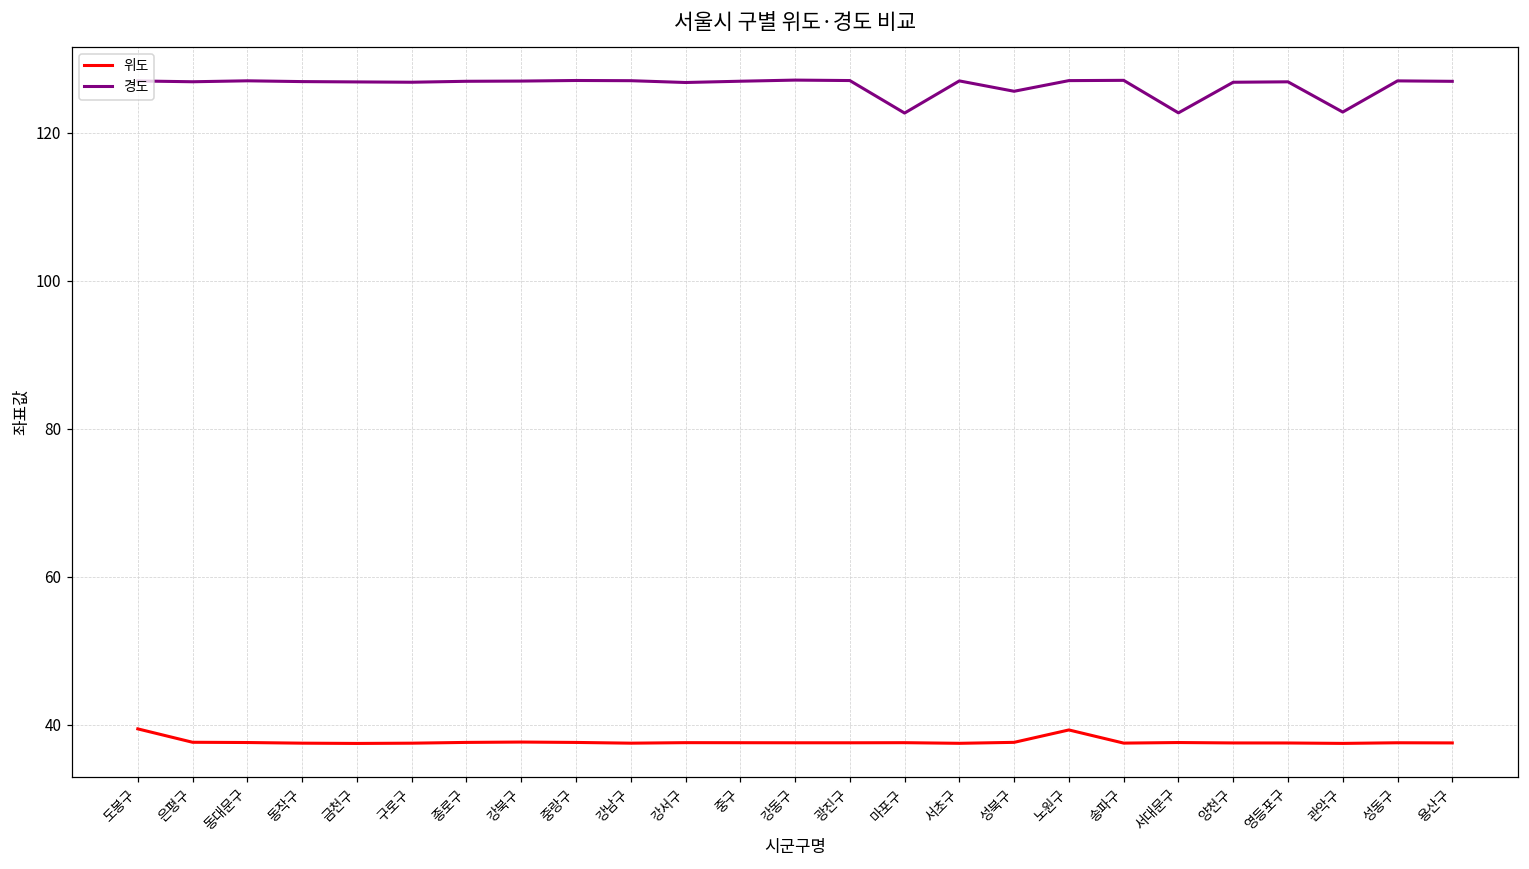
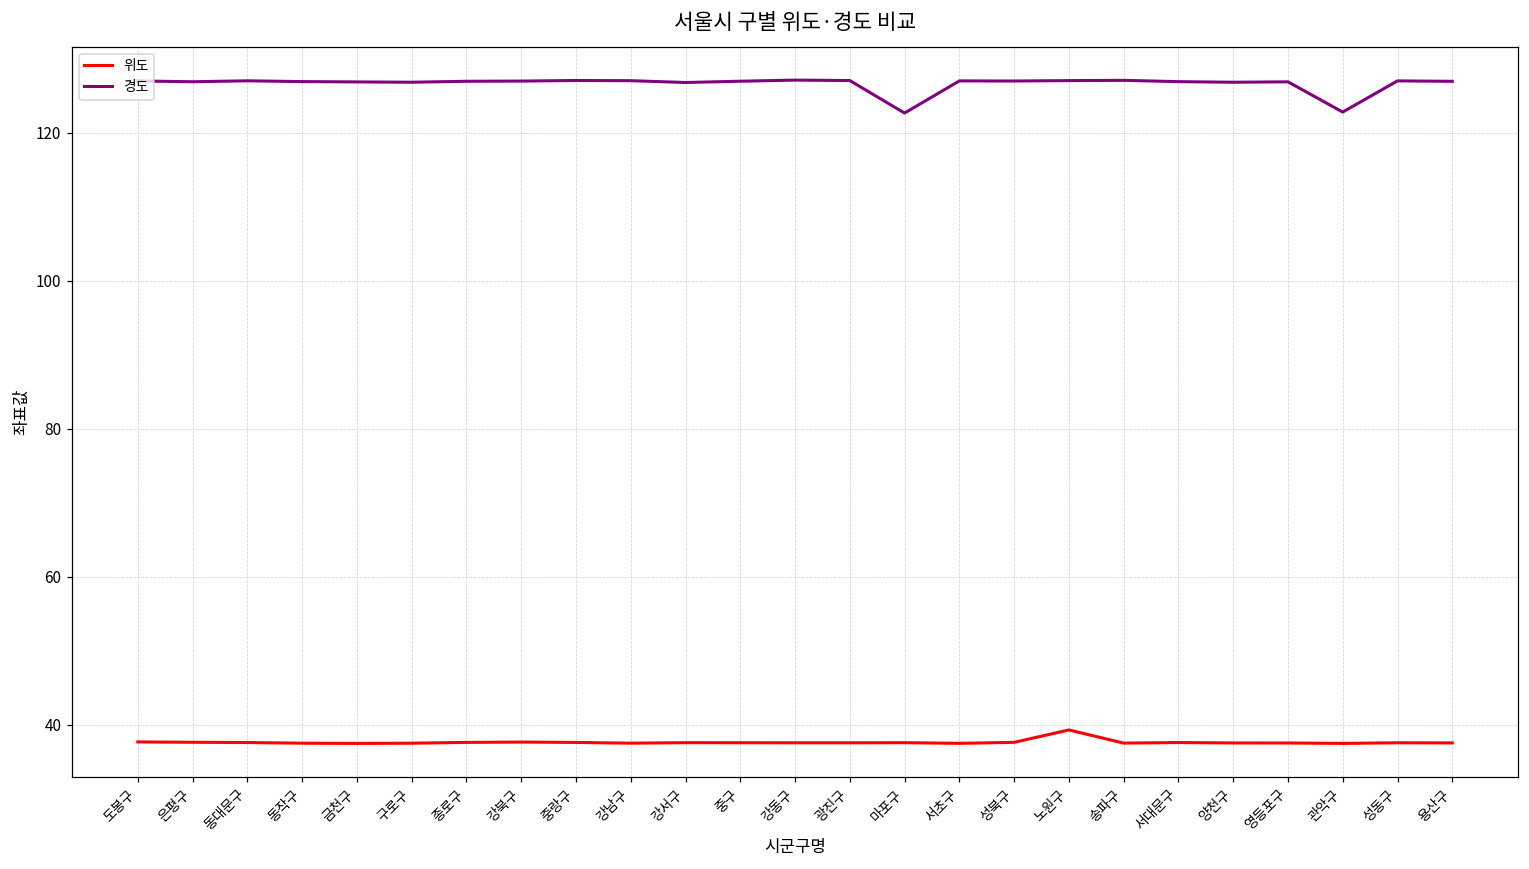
위도, 도봉구: 39 -> 38
경도, 성북구: 126 -> 127
경도, 서대문구: 123 -> 127
